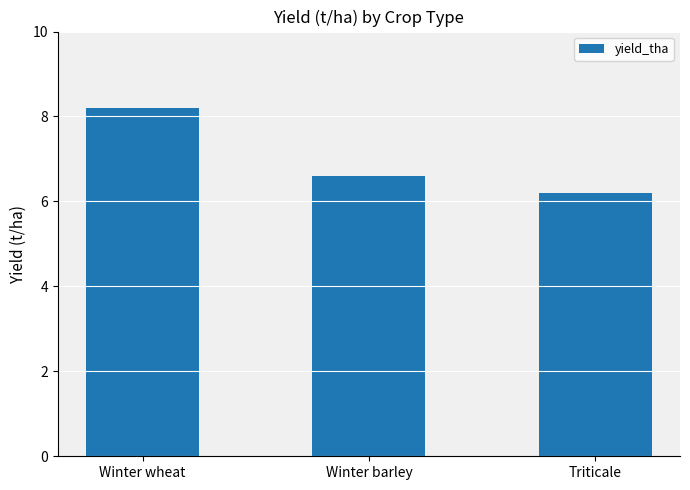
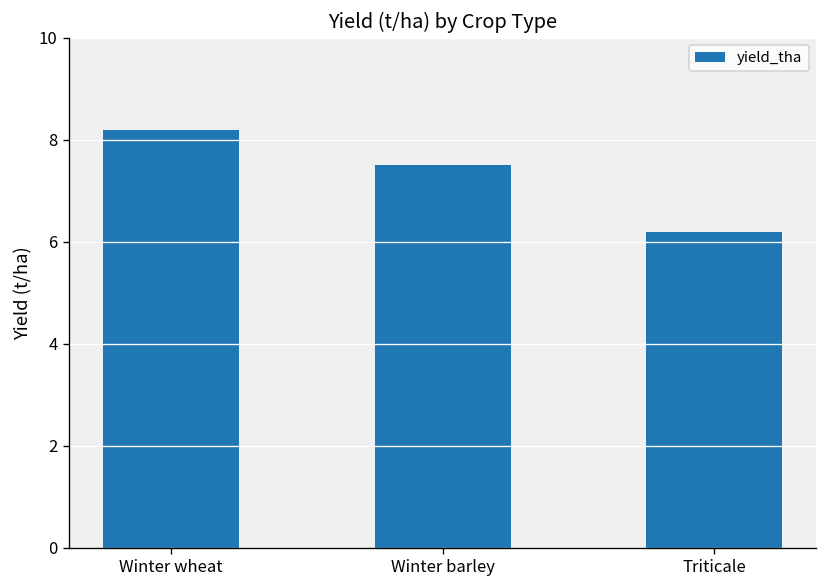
Winter barley: 6.6 -> 7.5
